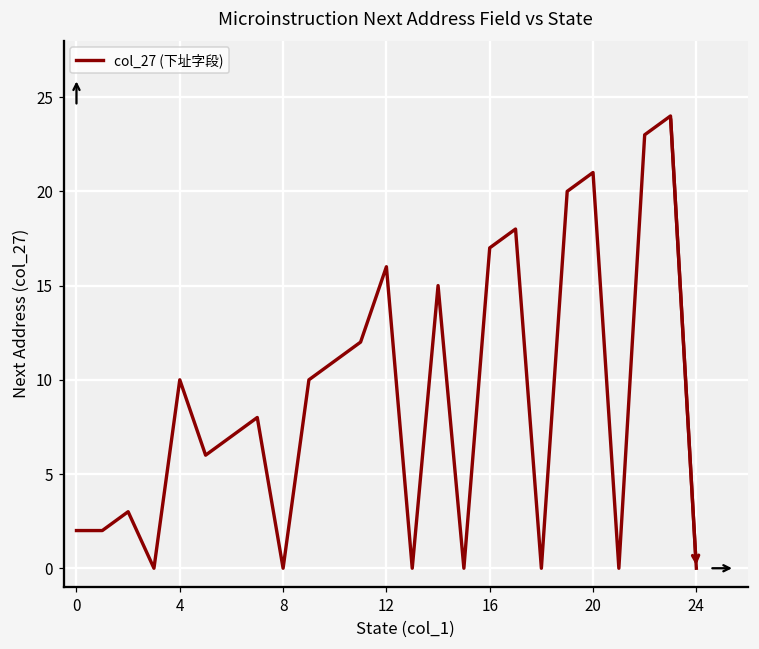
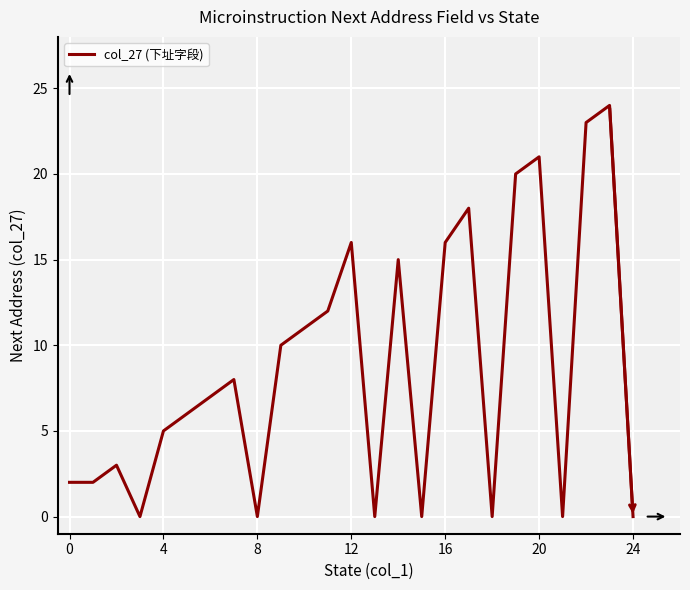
4: 10 -> 5
16: 17 -> 16
